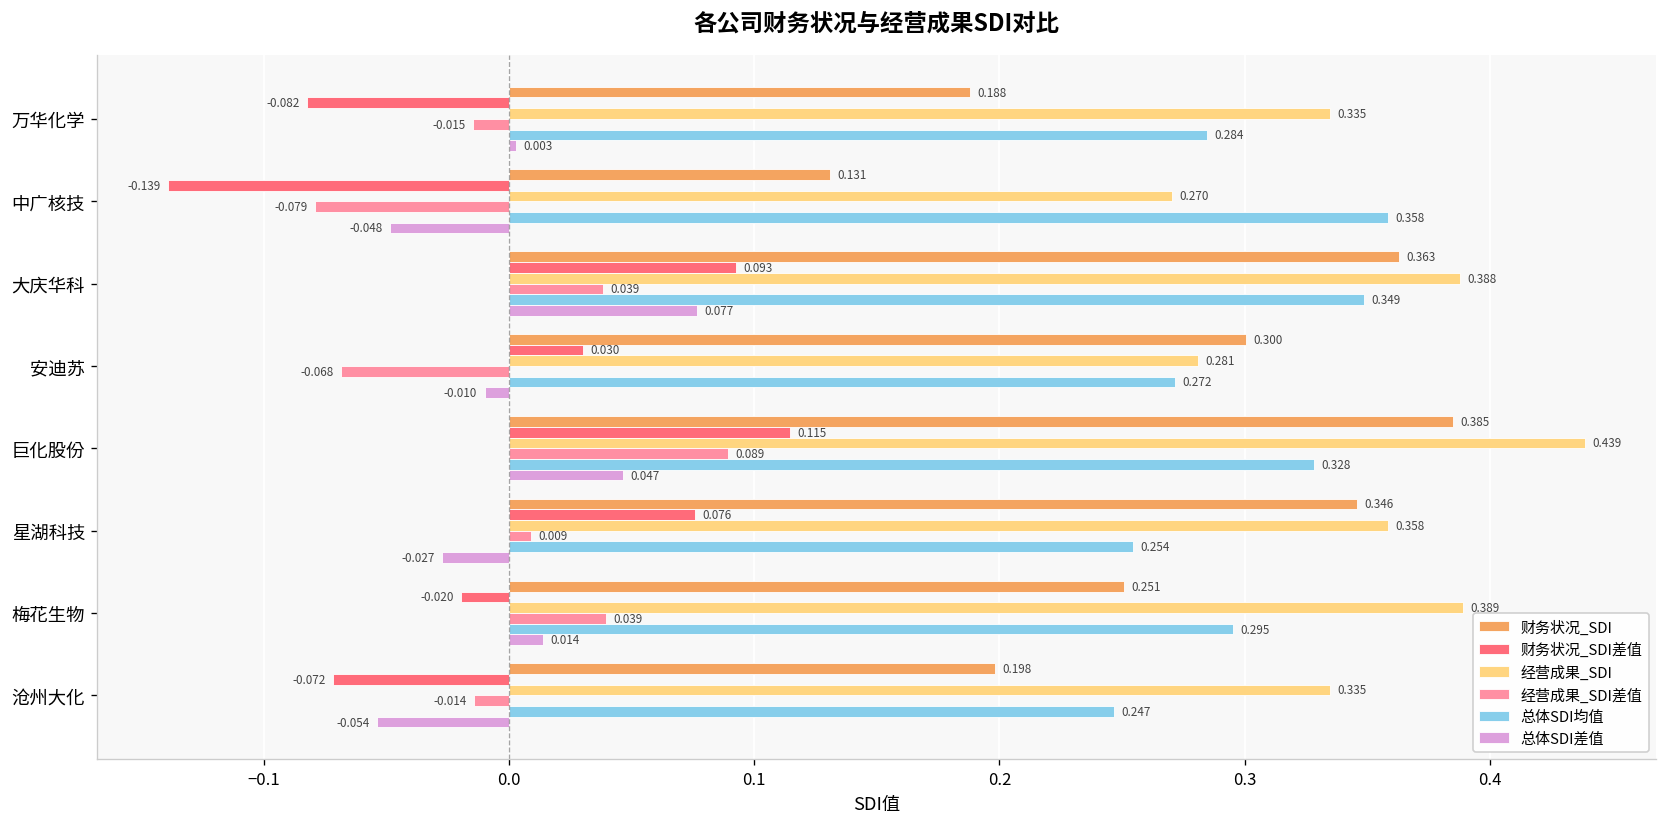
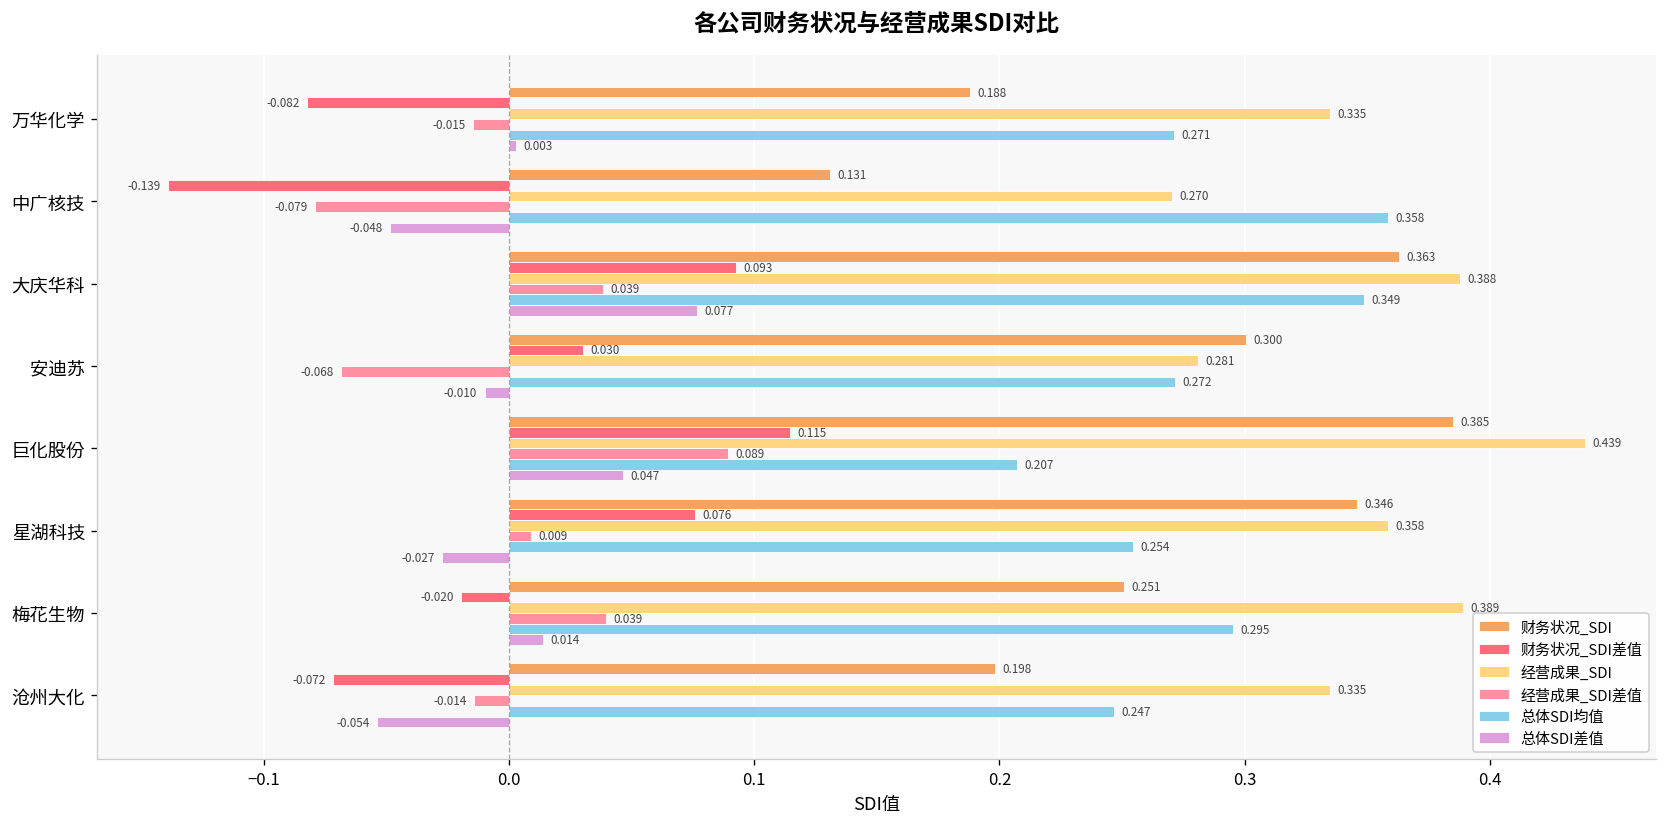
总体SDI均值, 万华化学: 0.284 -> 0.271
总体SDI均值, 巨化股份: 0.328 -> 0.207
